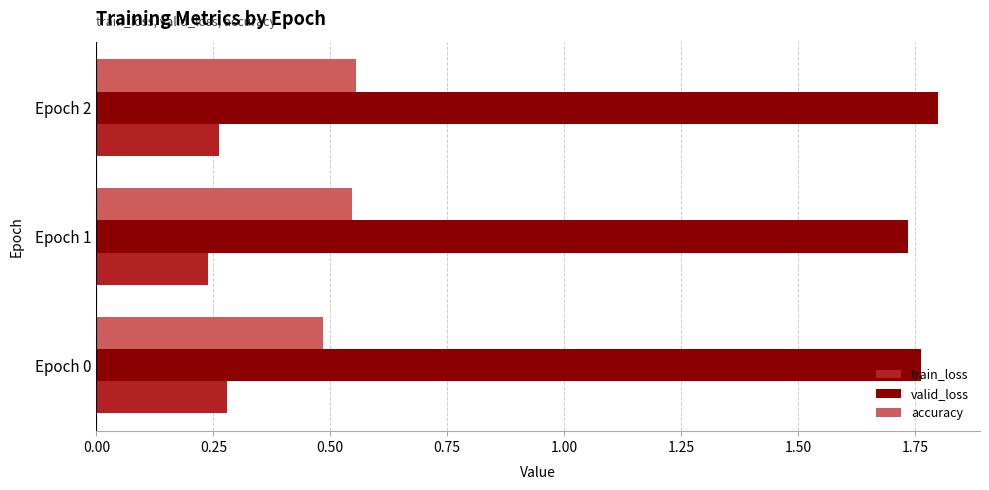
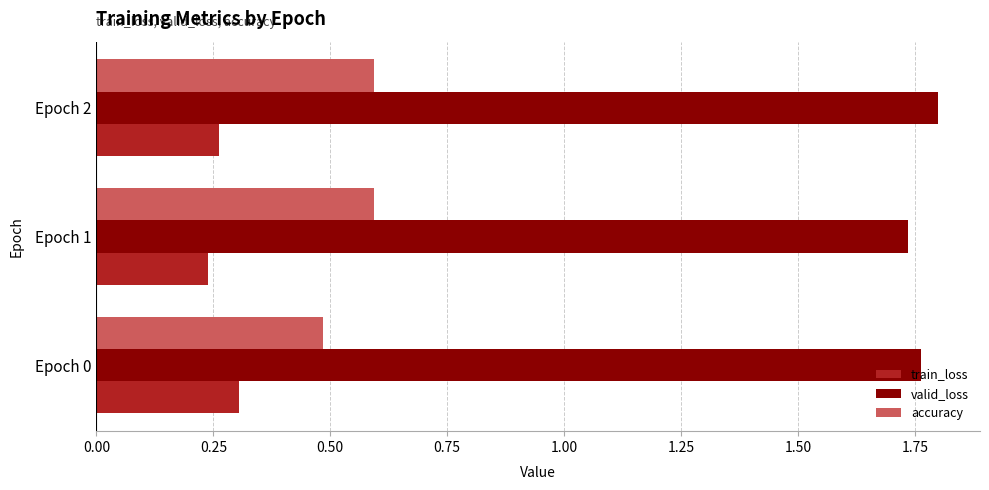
accuracy, Epoch 2: 0.55 -> 0.59
accuracy, Epoch 1: 0.55 -> 0.59
train_loss, Epoch 0: 0.28 -> 0.30
